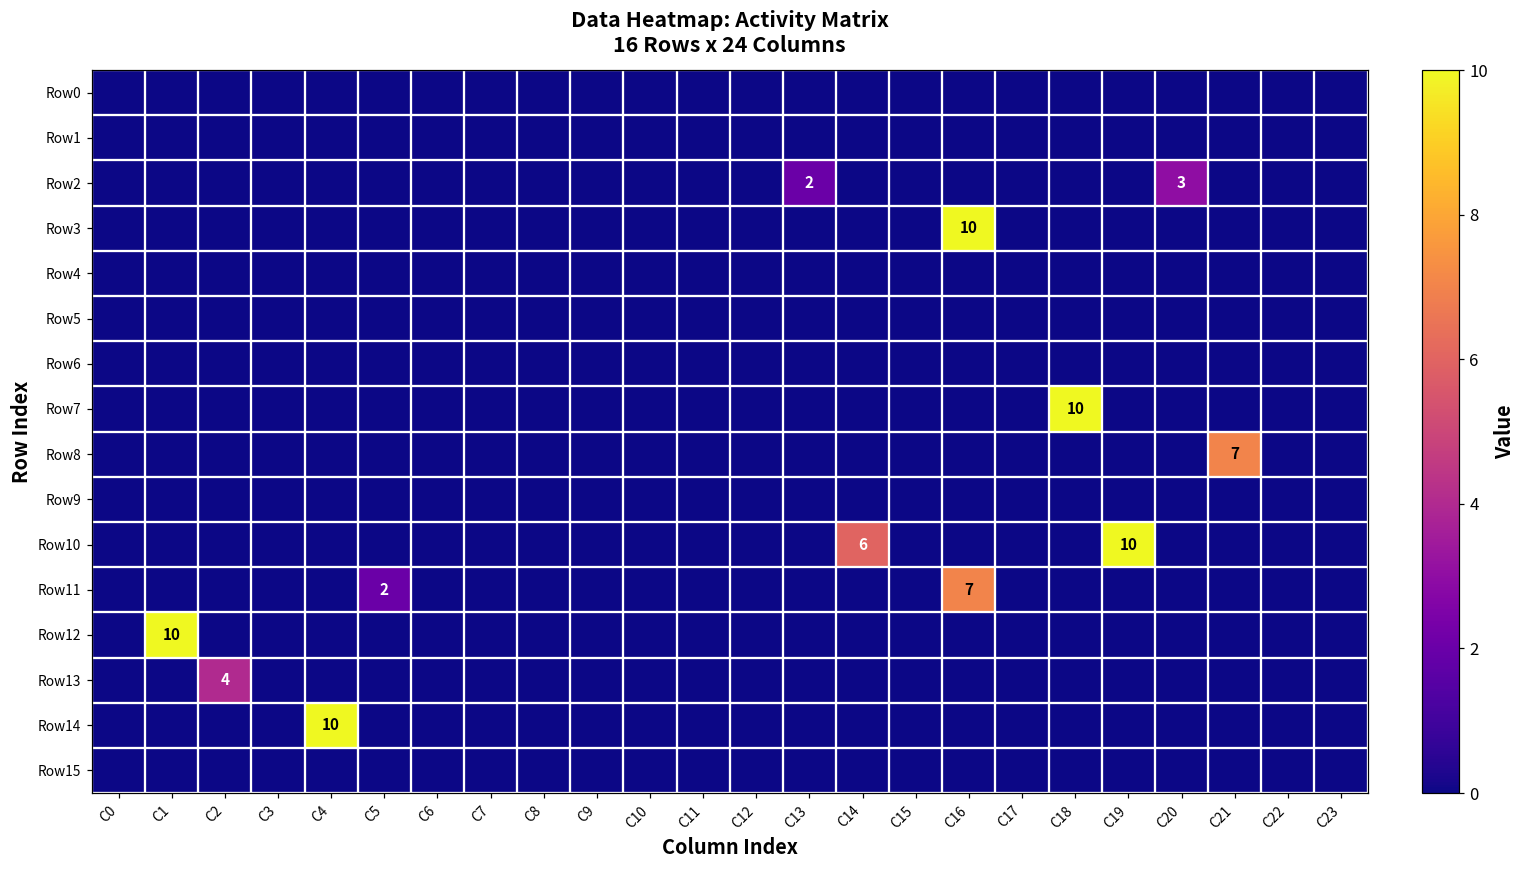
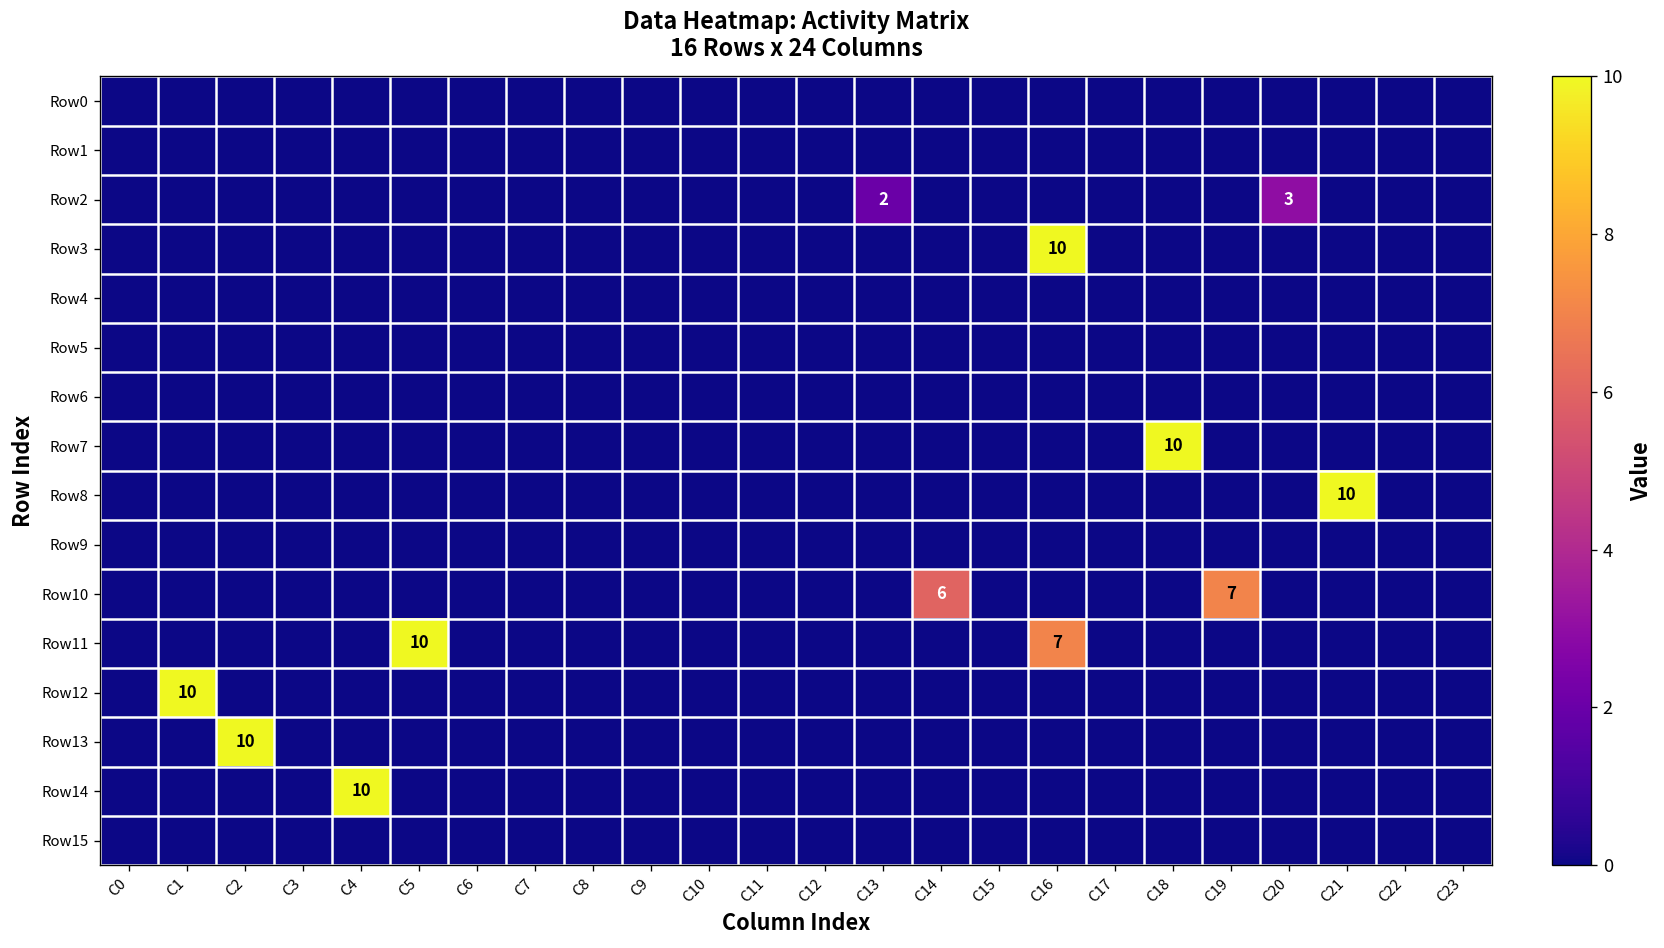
Row8, C21: 7 -> 10
Row10, C19: 10 -> 7
Row11, C5: 2 -> 10
Row13, C2: 4 -> 10
